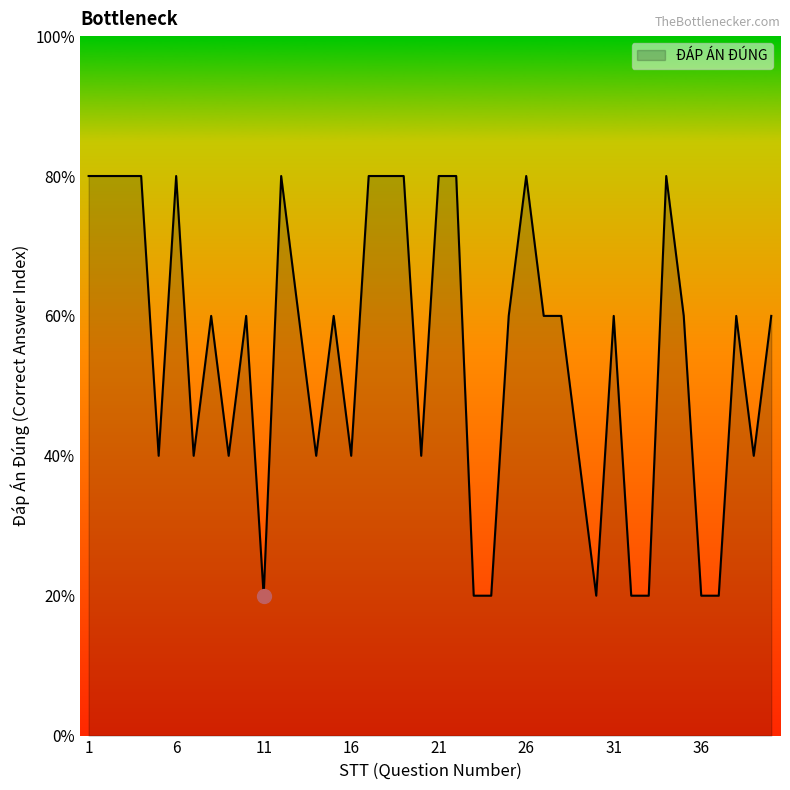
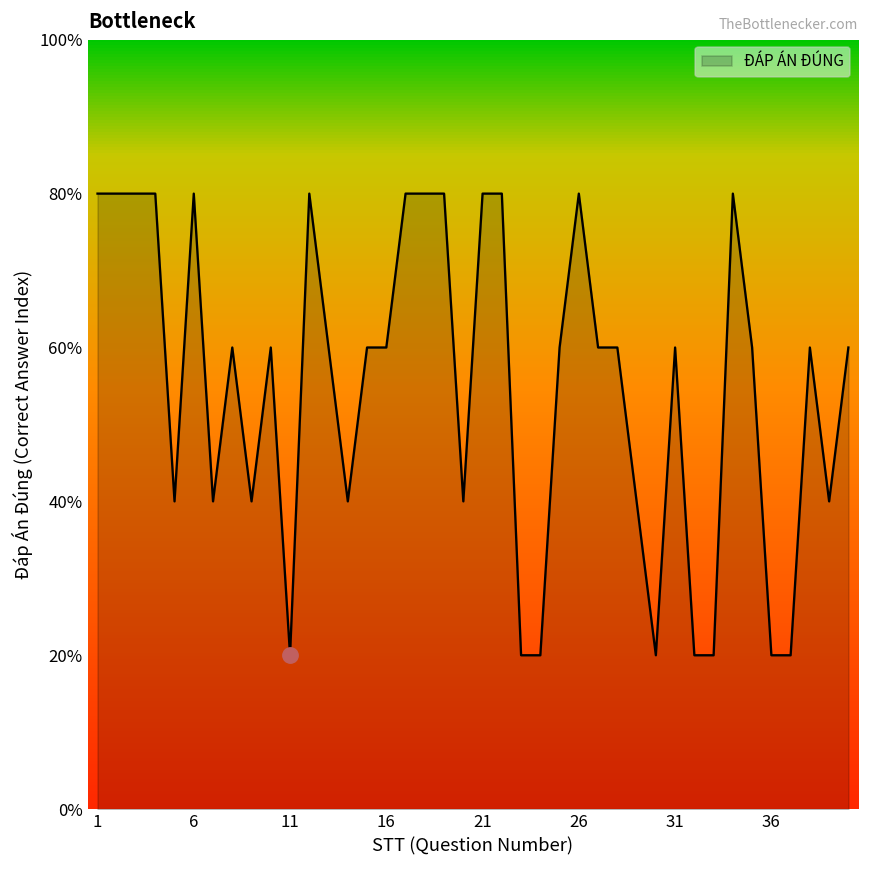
ĐÁP ÁN ĐÚNG, 16: 40% -> 60%
